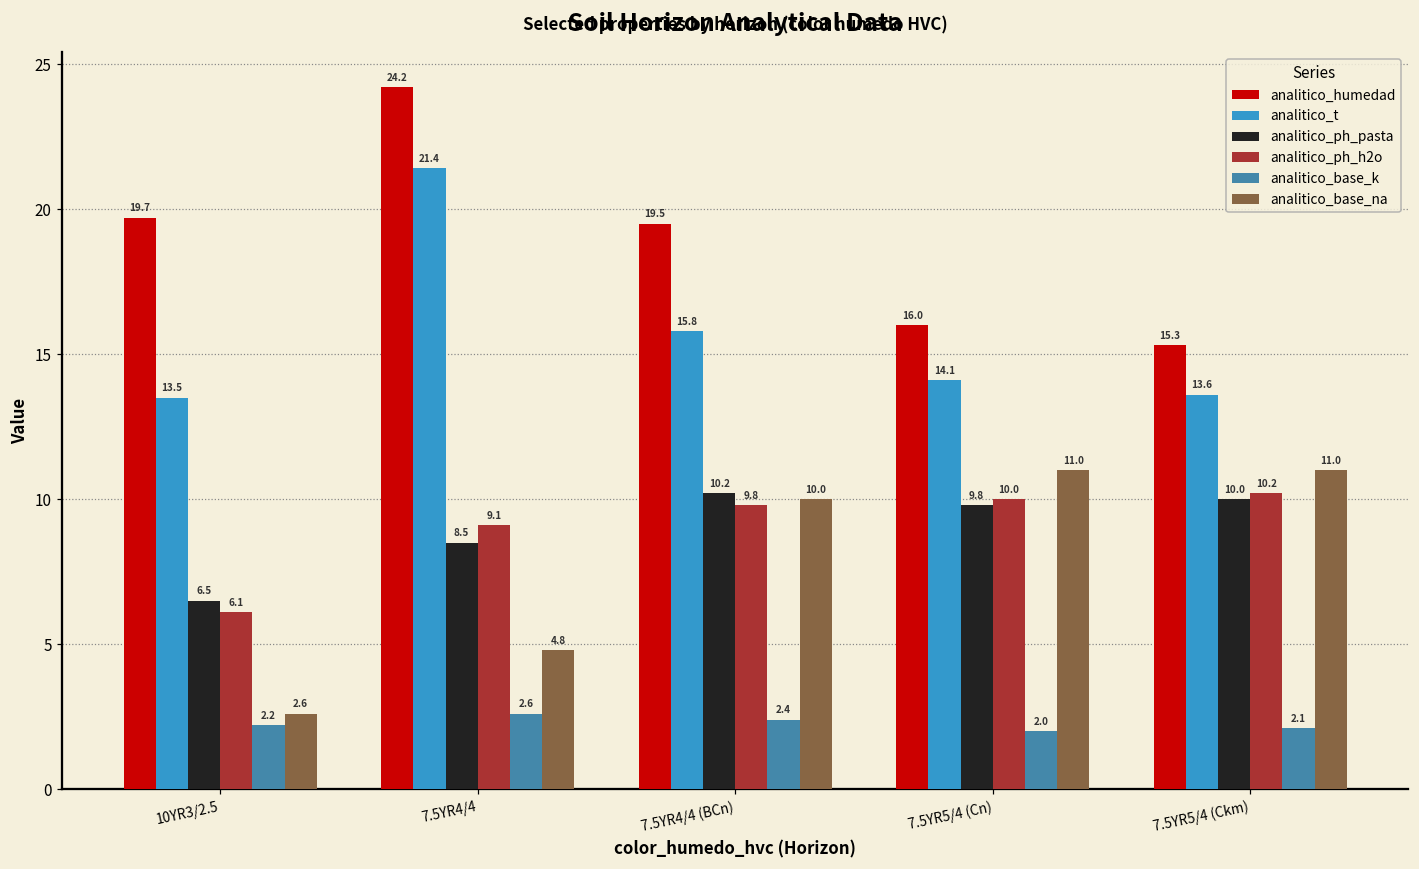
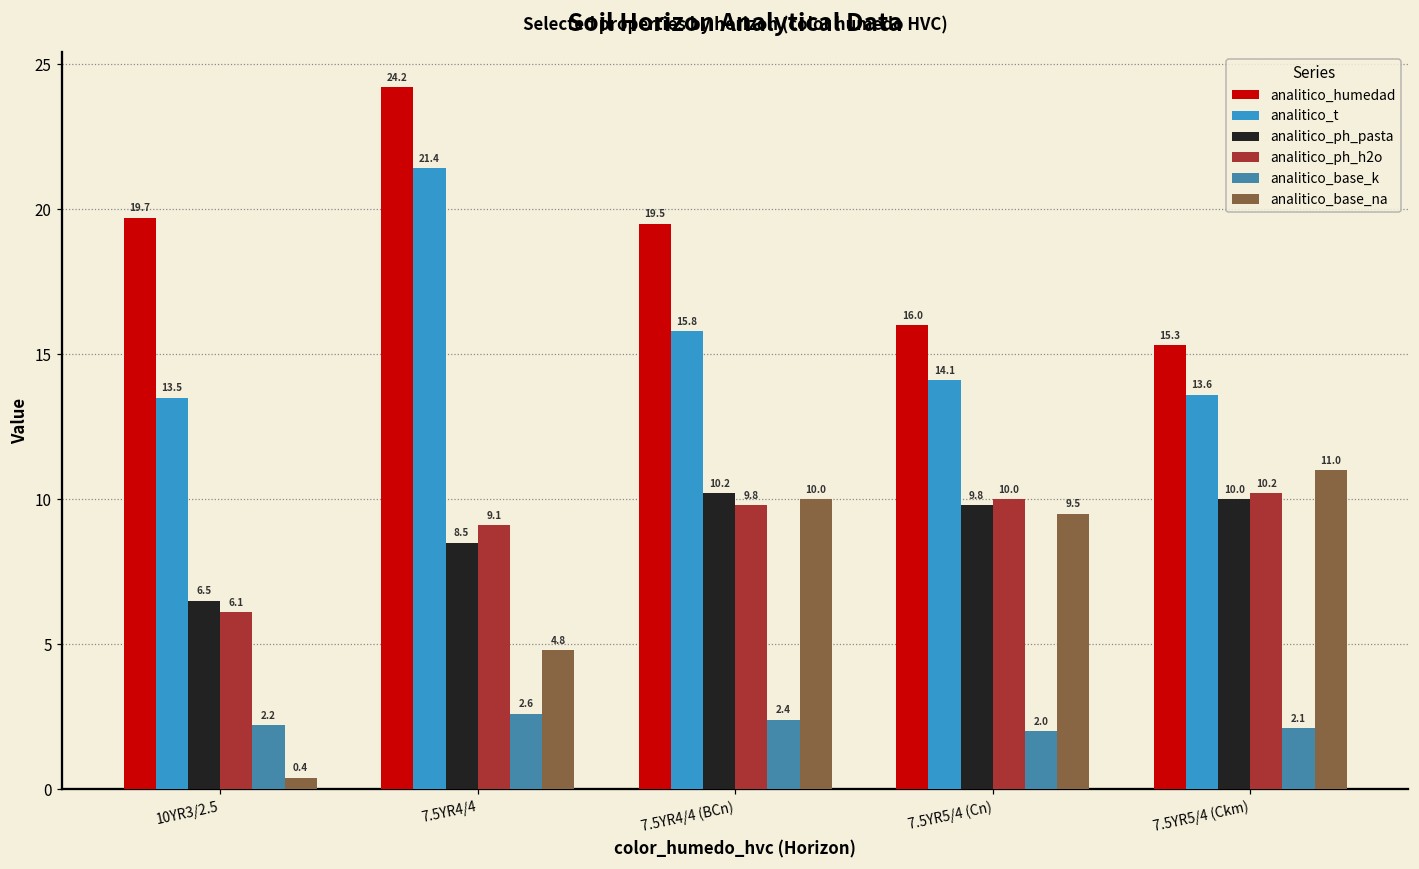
analitico_base_na, 10YR3/2.5: 2.6 -> 0.4
analitico_base_na, 7.5YR5/4 (Cn): 11.0 -> 9.5
